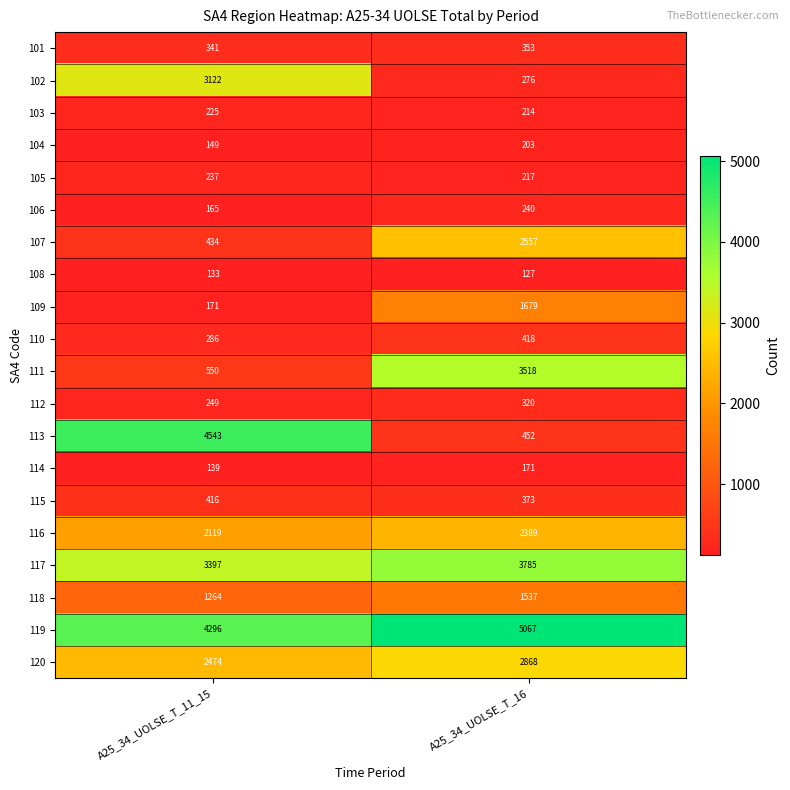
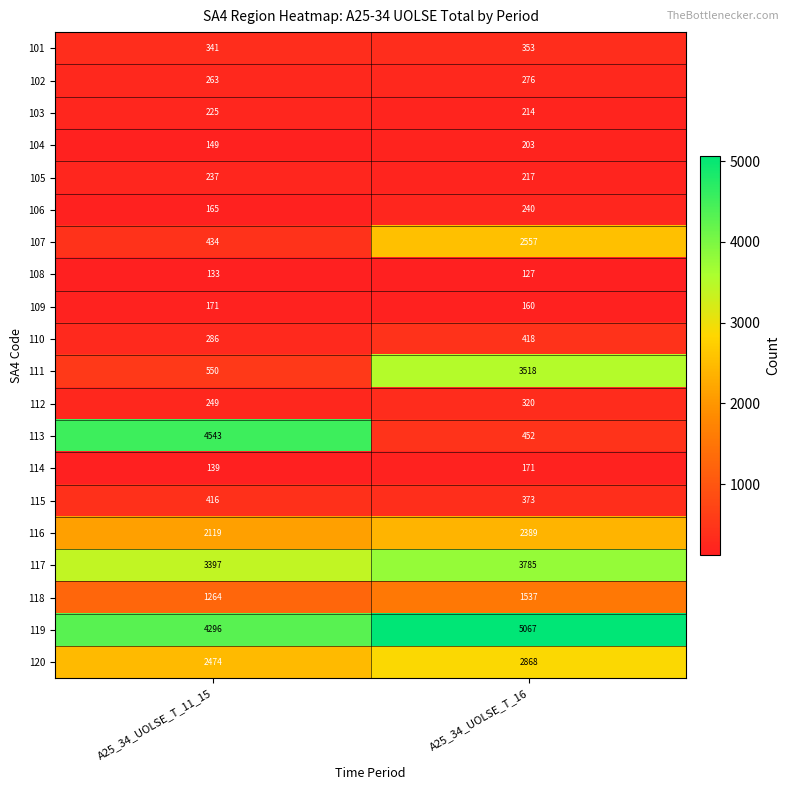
102, A25_34_UOLSE_T_11_15: 3122 -> 263
109, A25_34_UOLSE_T_16: 1679 -> 160
